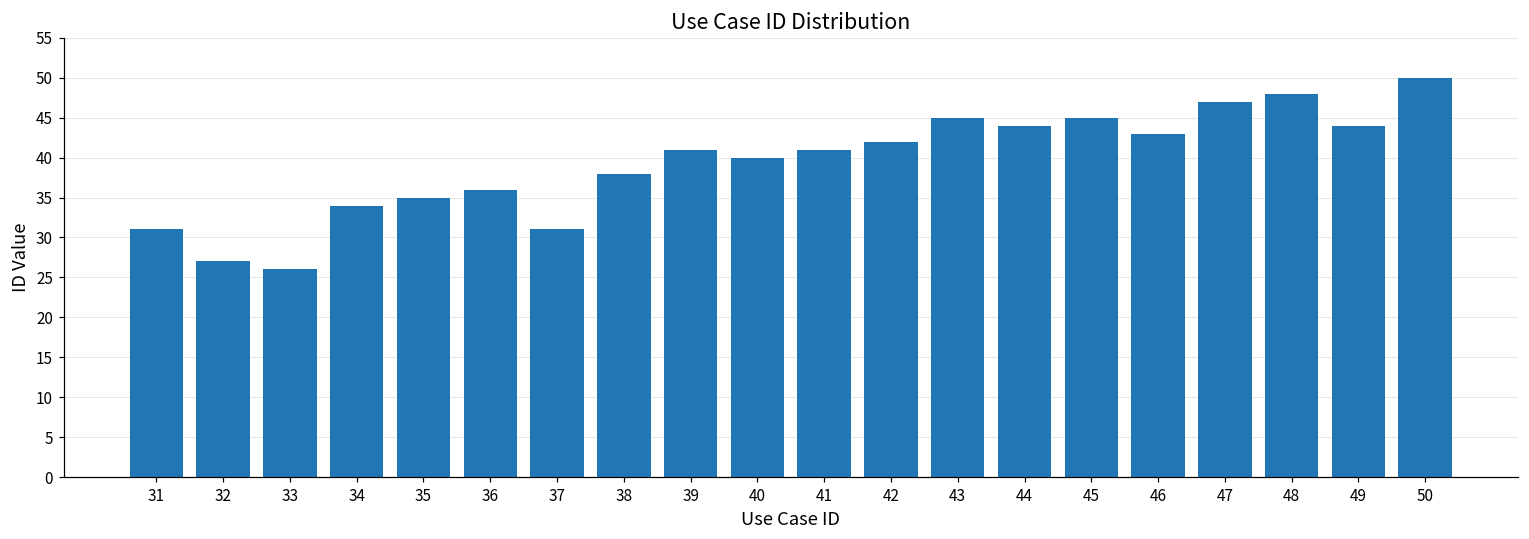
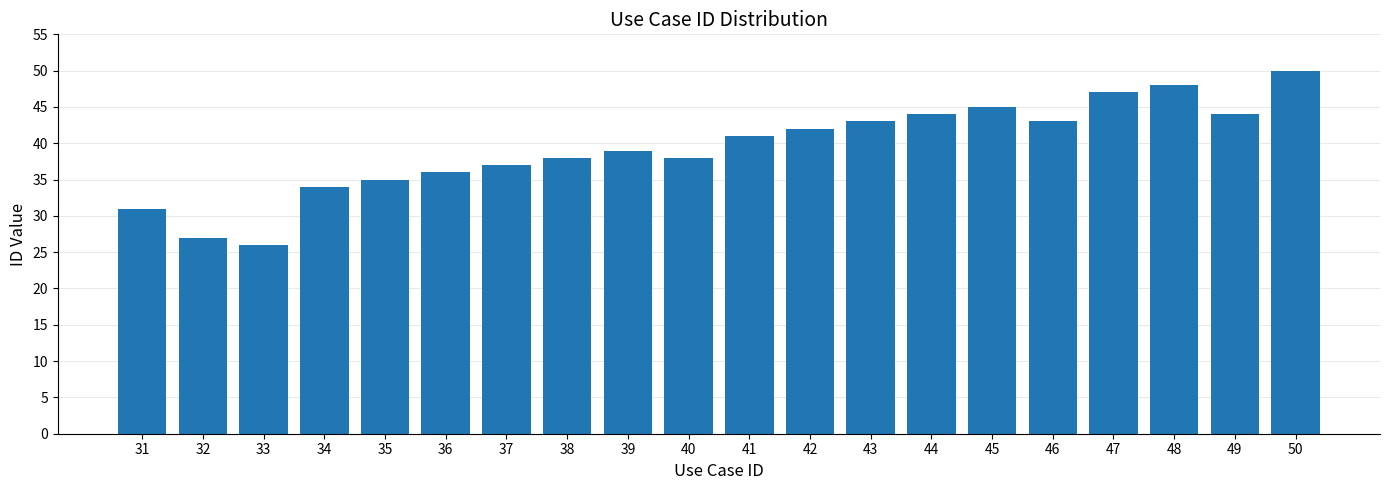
37: 31 -> 37
39: 41 -> 39
40: 40 -> 38
43: 45 -> 43
